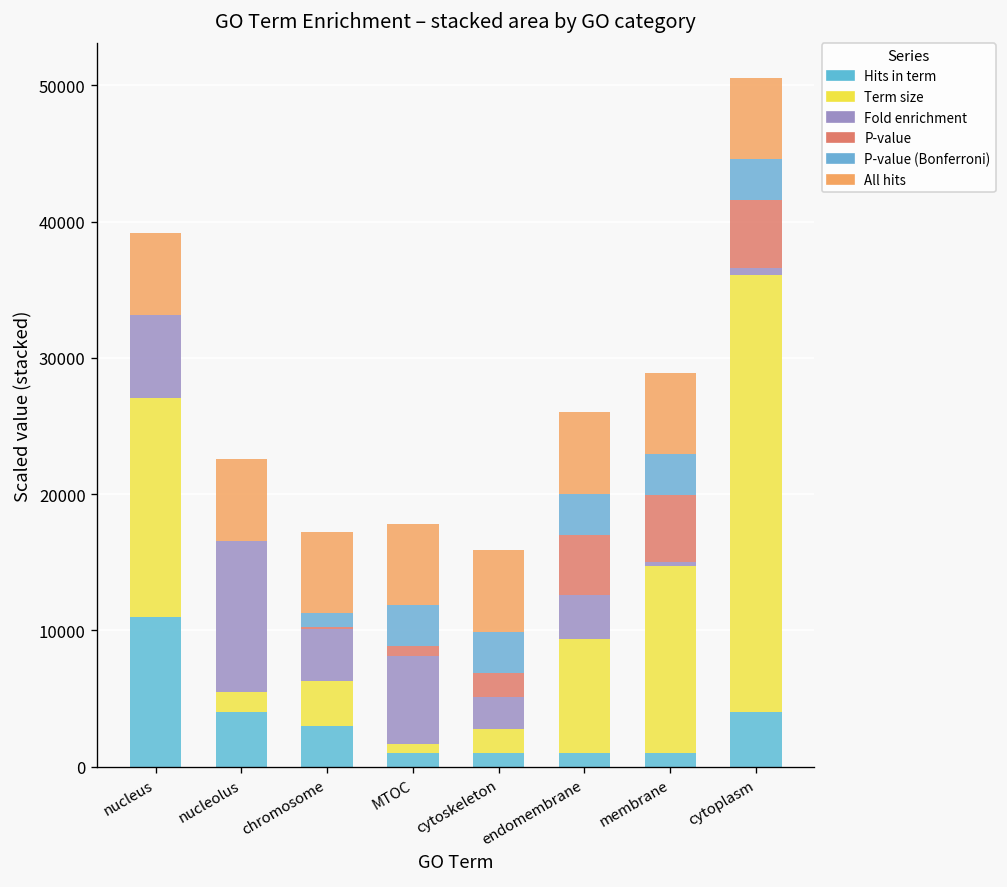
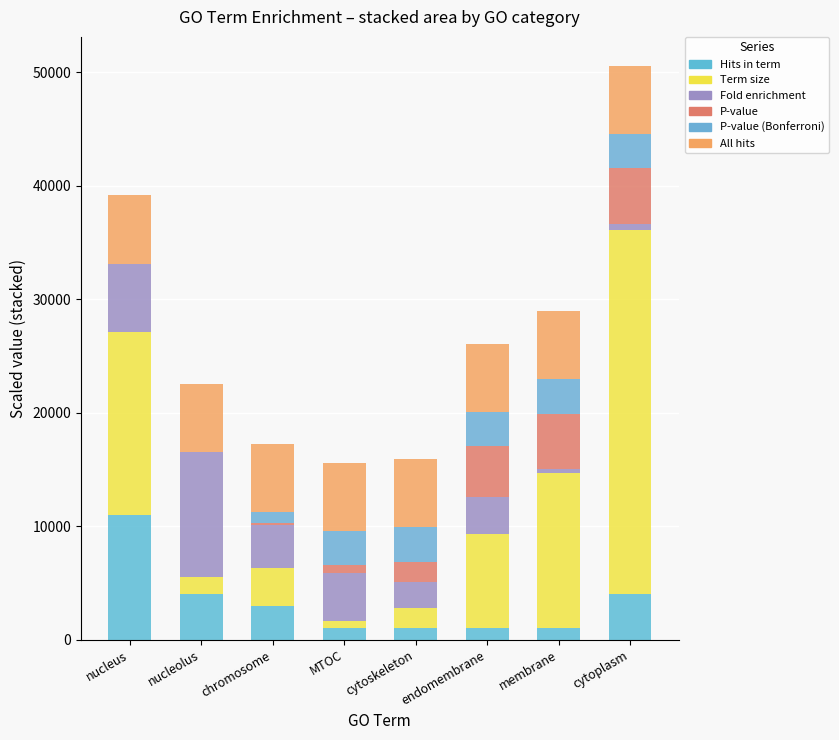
Fold enrichment, MTOC: 6500 -> 4200
